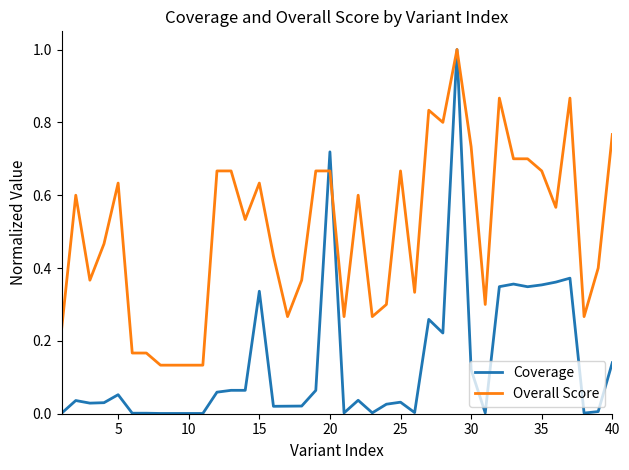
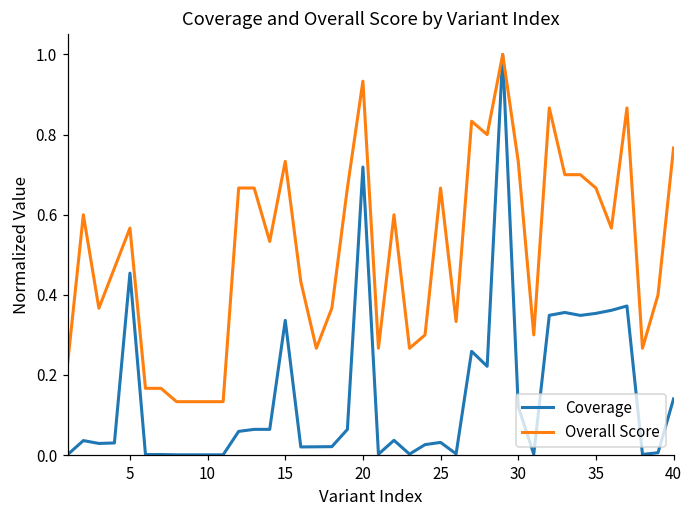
Coverage, 5: 0.05 -> 0.45
Overall Score, 5: 0.63 -> 0.57
Overall Score, 15: 0.63 -> 0.73
Overall Score, 20: 0.67 -> 0.93
